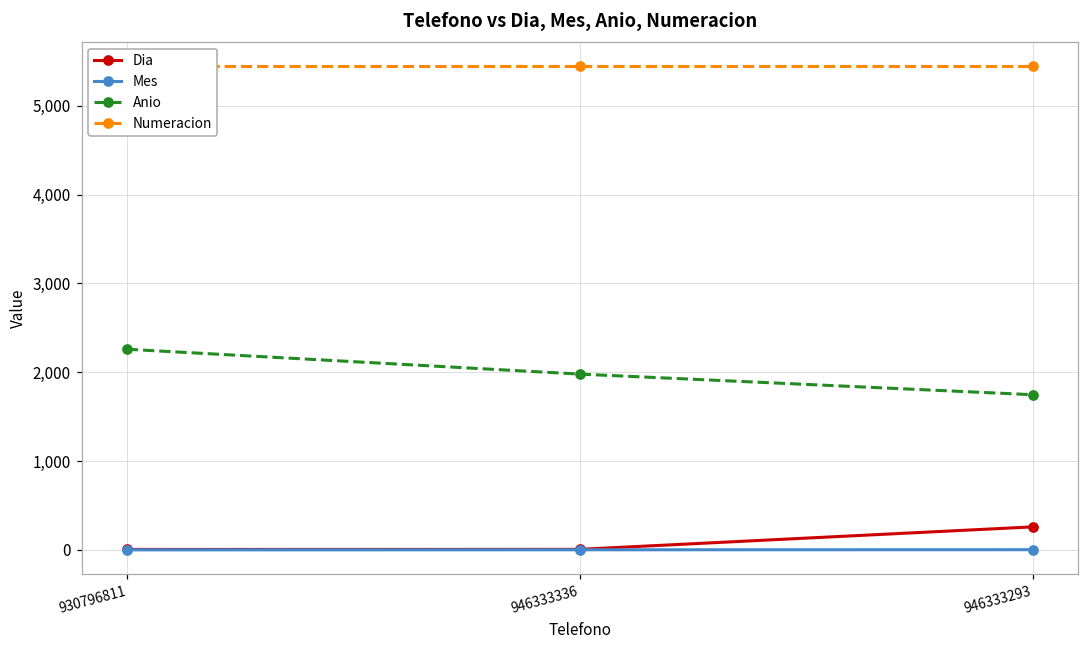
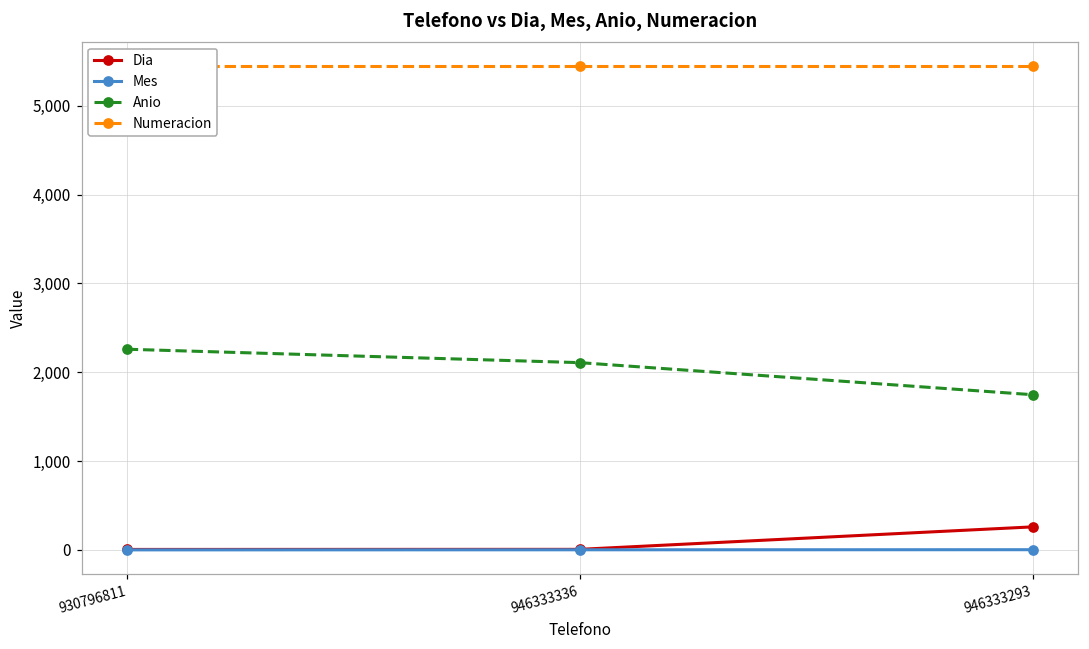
Anio, 946333336: 2,000 -> 2,100
